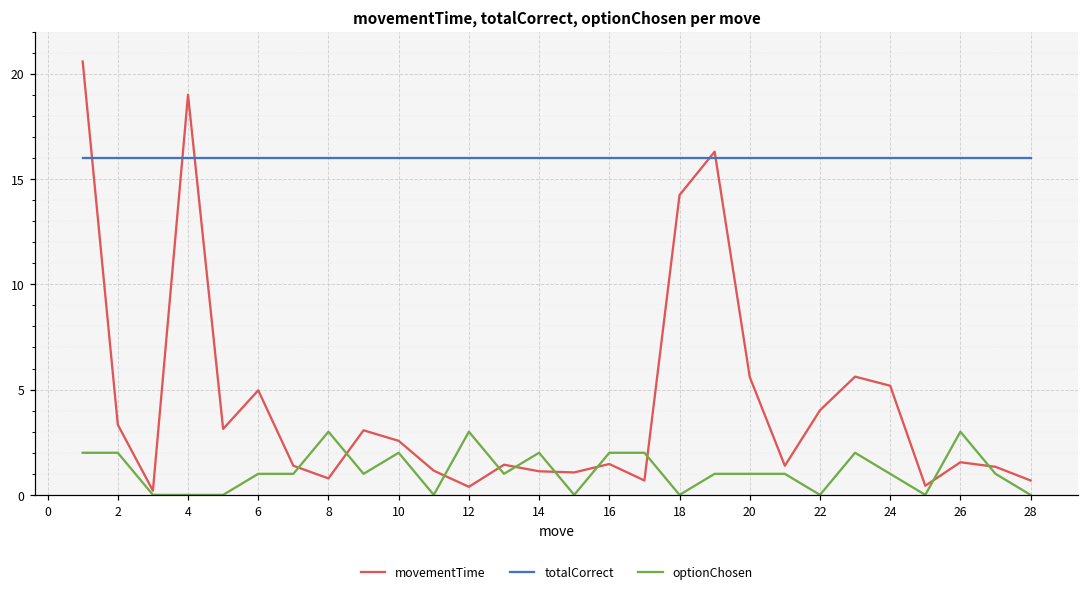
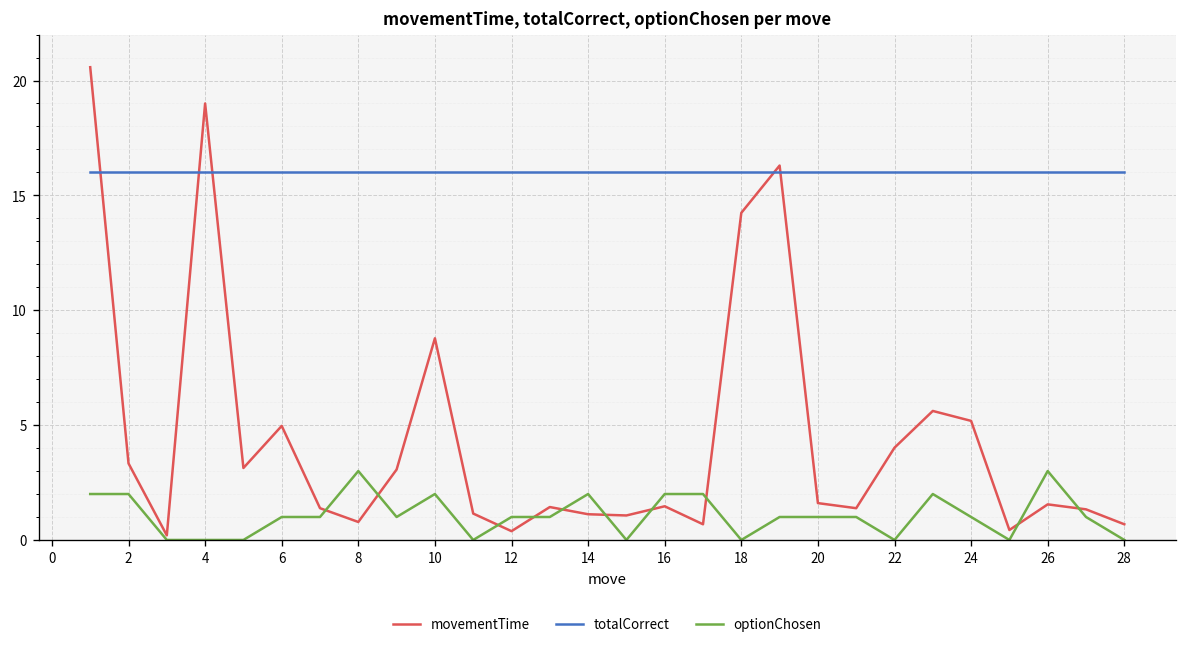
movementTime, 10: 2.6 -> 8.8
optionChosen, 12: 3 -> 1
movementTime, 20: 5.6 -> 1.6
